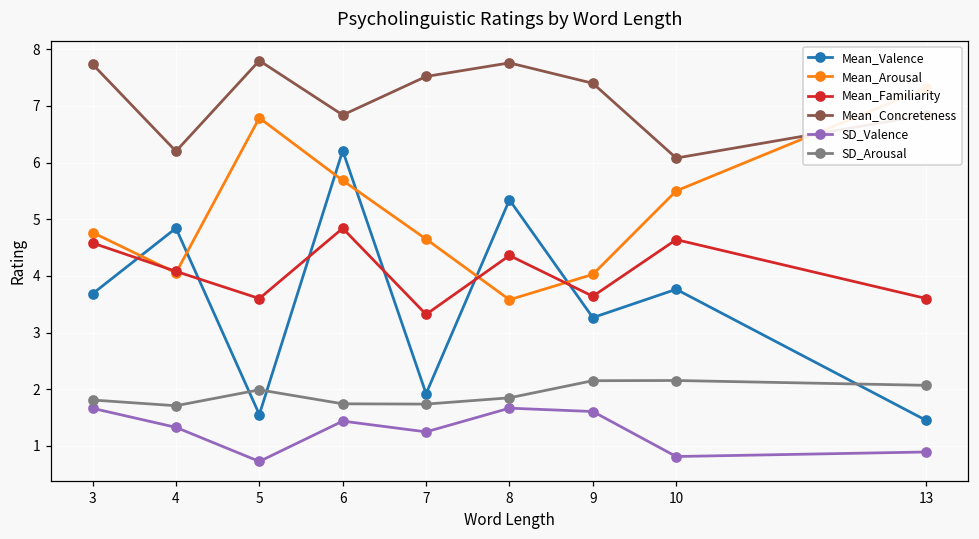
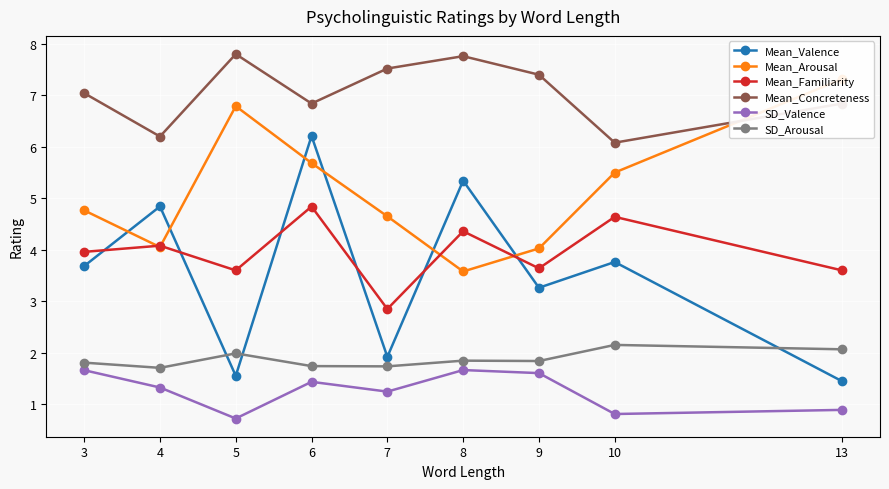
Mean_Familiarity, 3: 4.6 -> 4.0
Mean_Concreteness, 3: 7.7 -> 7.0
Mean_Familiarity, 7: 3.3 -> 2.9
SD_Arousal, 9: 2.1 -> 1.8
